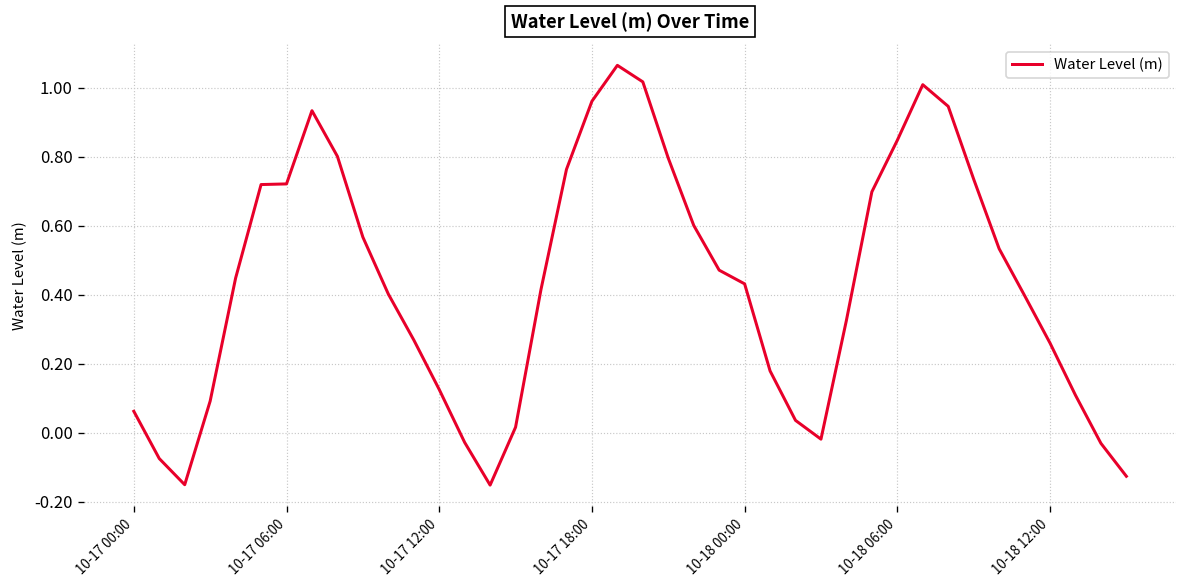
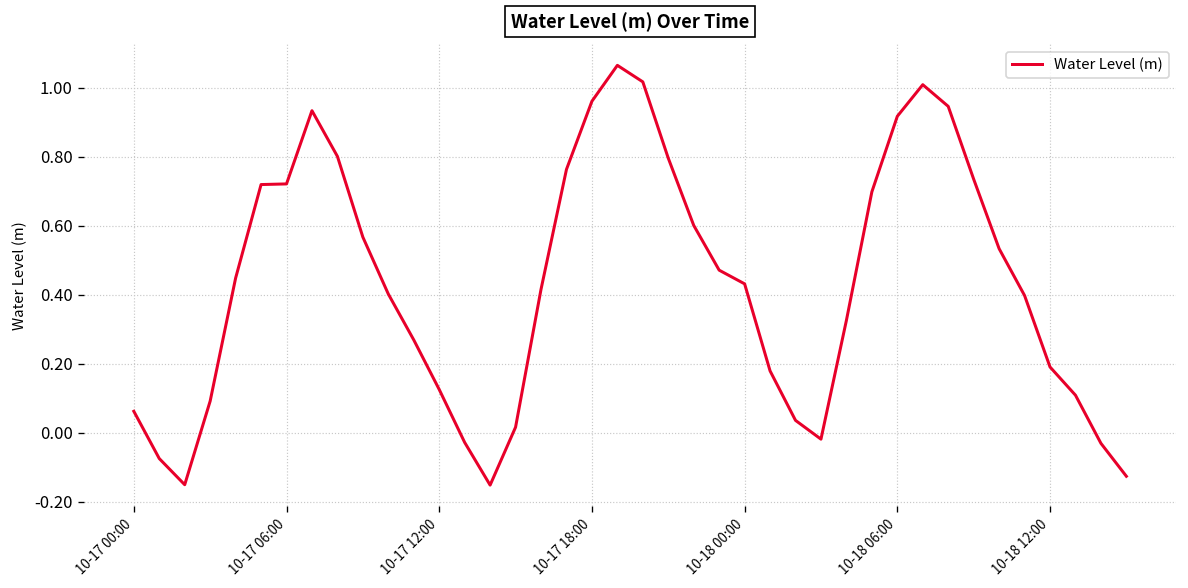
10-18 06:00: 0.85 -> 0.92
10-18 12:00: 0.26 -> 0.19
